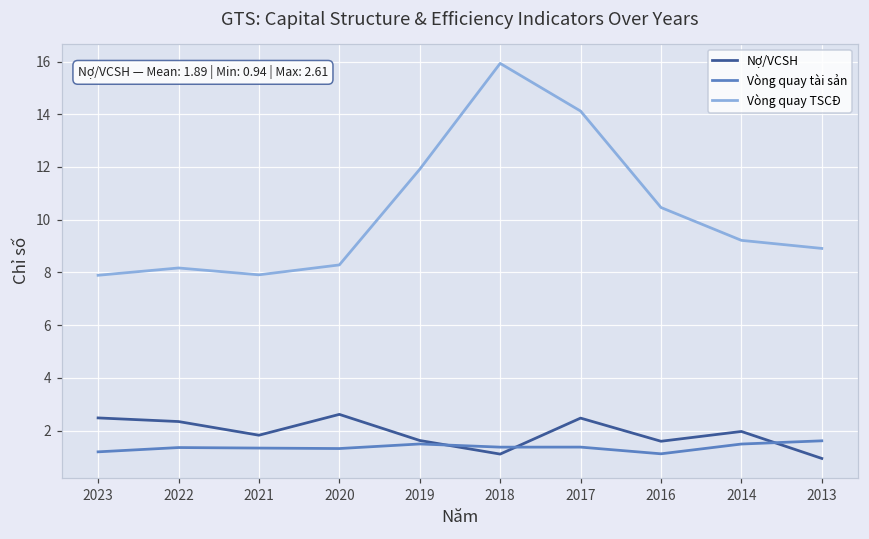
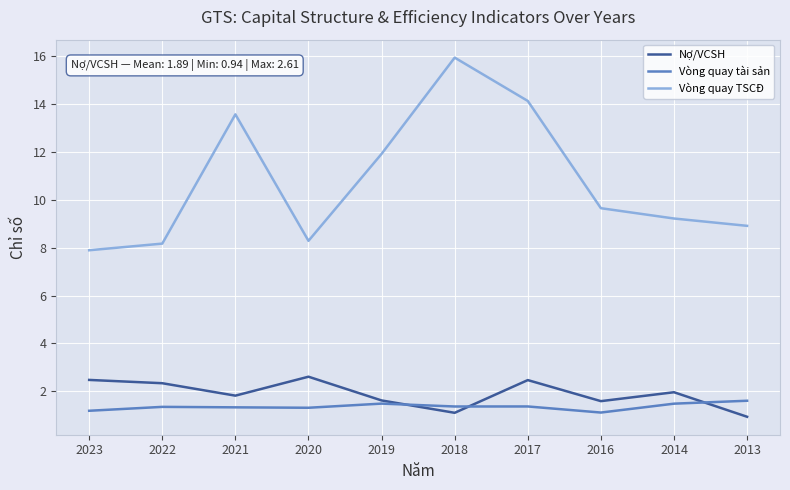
Vòng quay TSCĐ, 2021: 7.9 -> 13.6
Vòng quay TSCĐ, 2016: 10.5 -> 9.6
